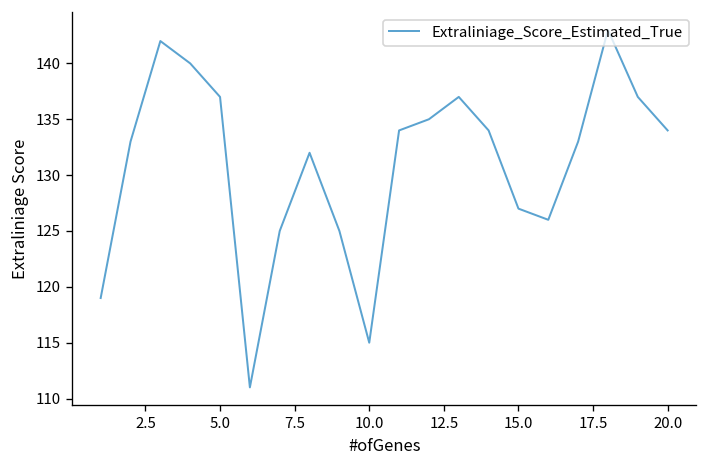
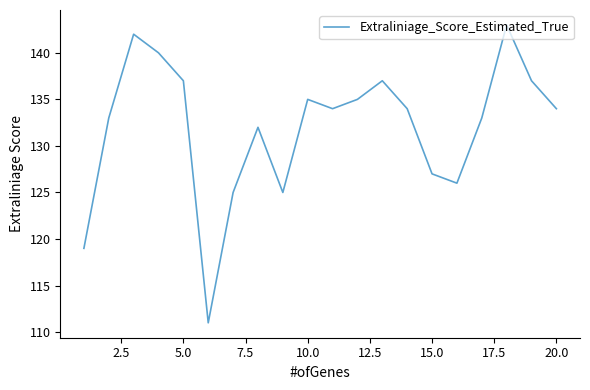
10.0: 115 -> 135
